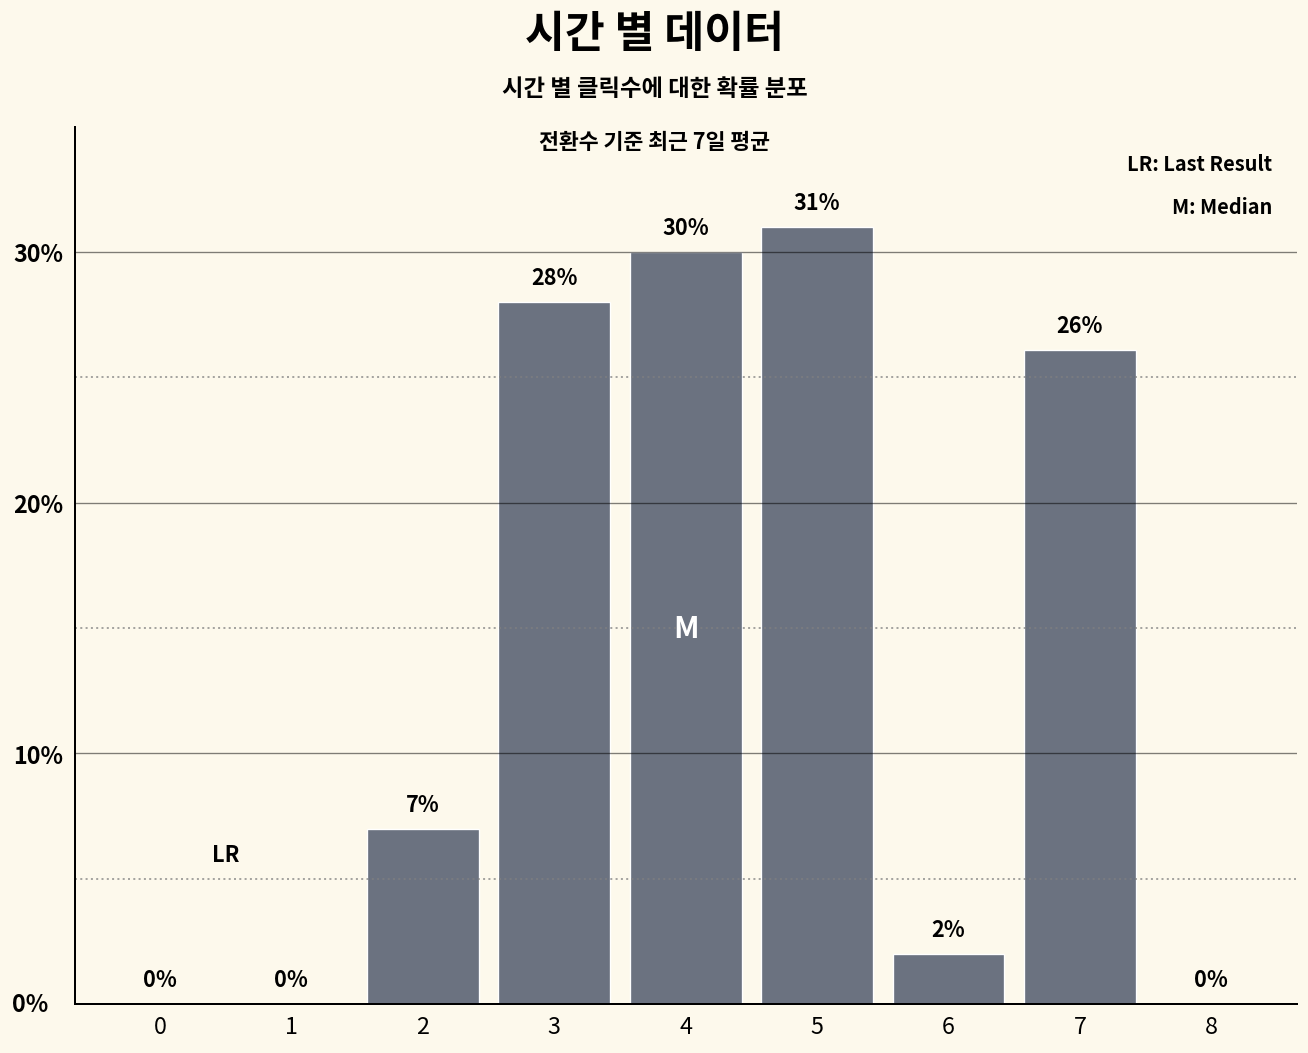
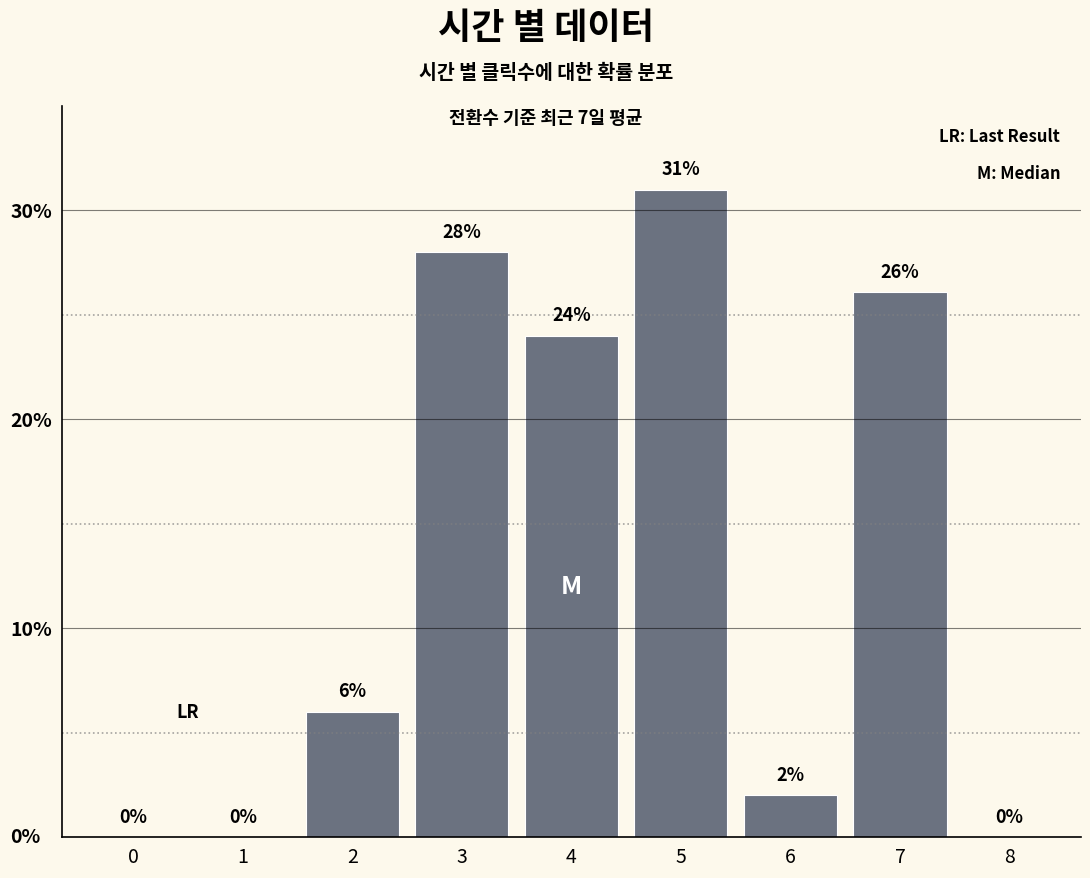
2: 7% -> 6%
4: 30% -> 24%
